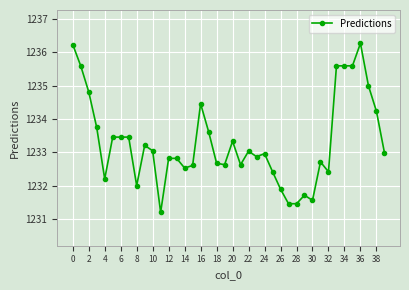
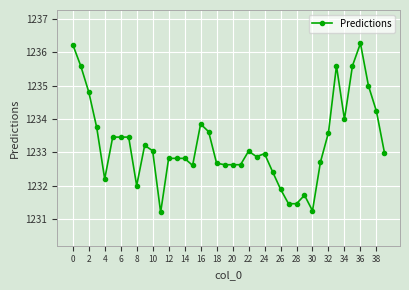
14: 1232.5 -> 1232.8
16: 1234.5 -> 1233.9
20: 1233.3 -> 1232.6
30: 1231.6 -> 1231.3
32: 1232.4 -> 1233.6
34: 1235.6 -> 1234.0
